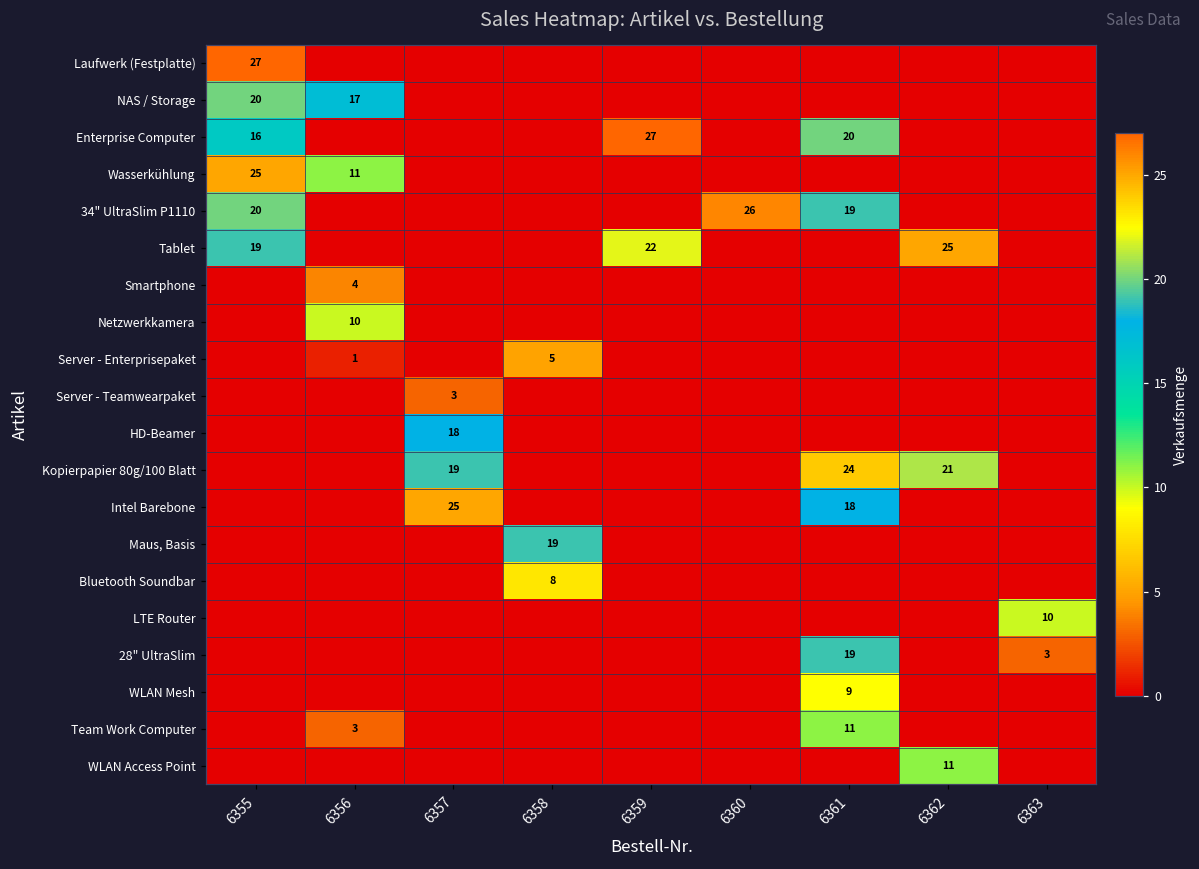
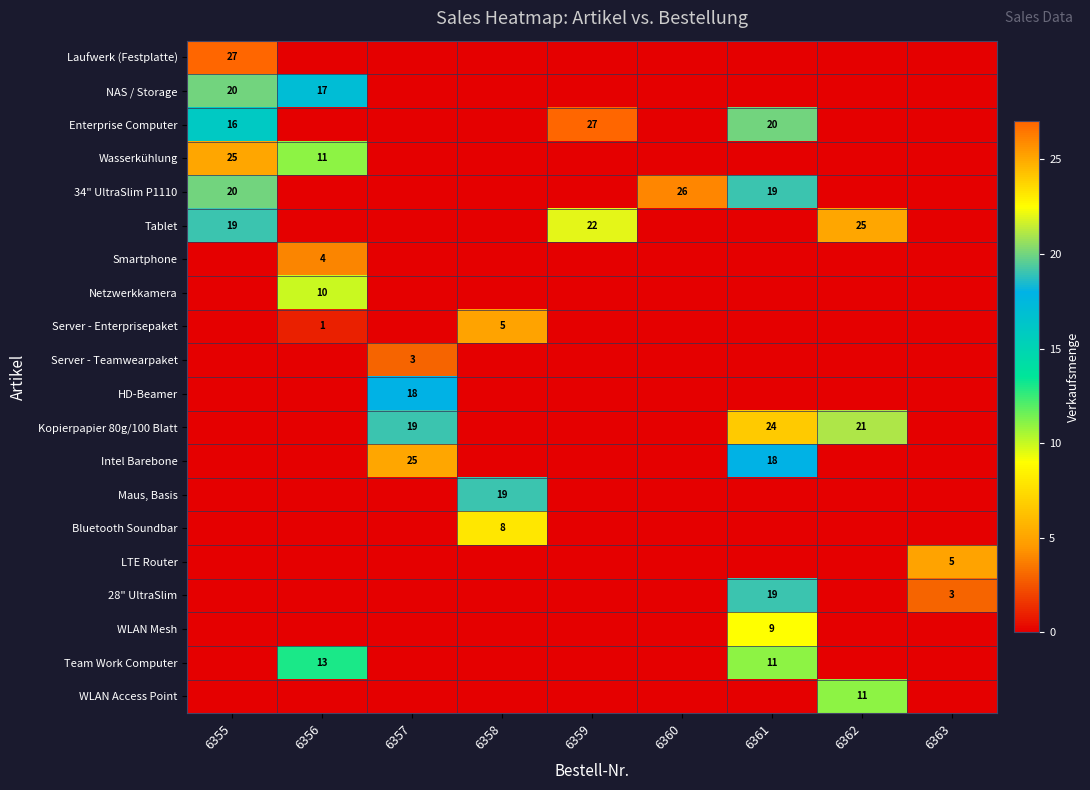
LTE Router, 6363: 10 -> 5
Team Work Computer, 6356: 3 -> 13
